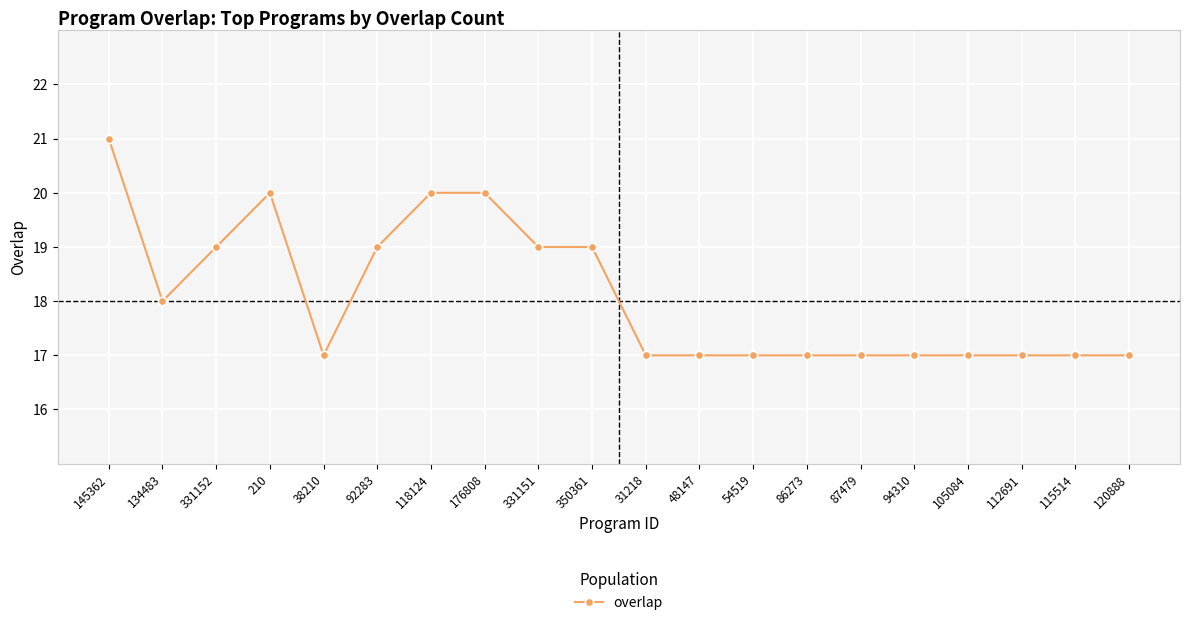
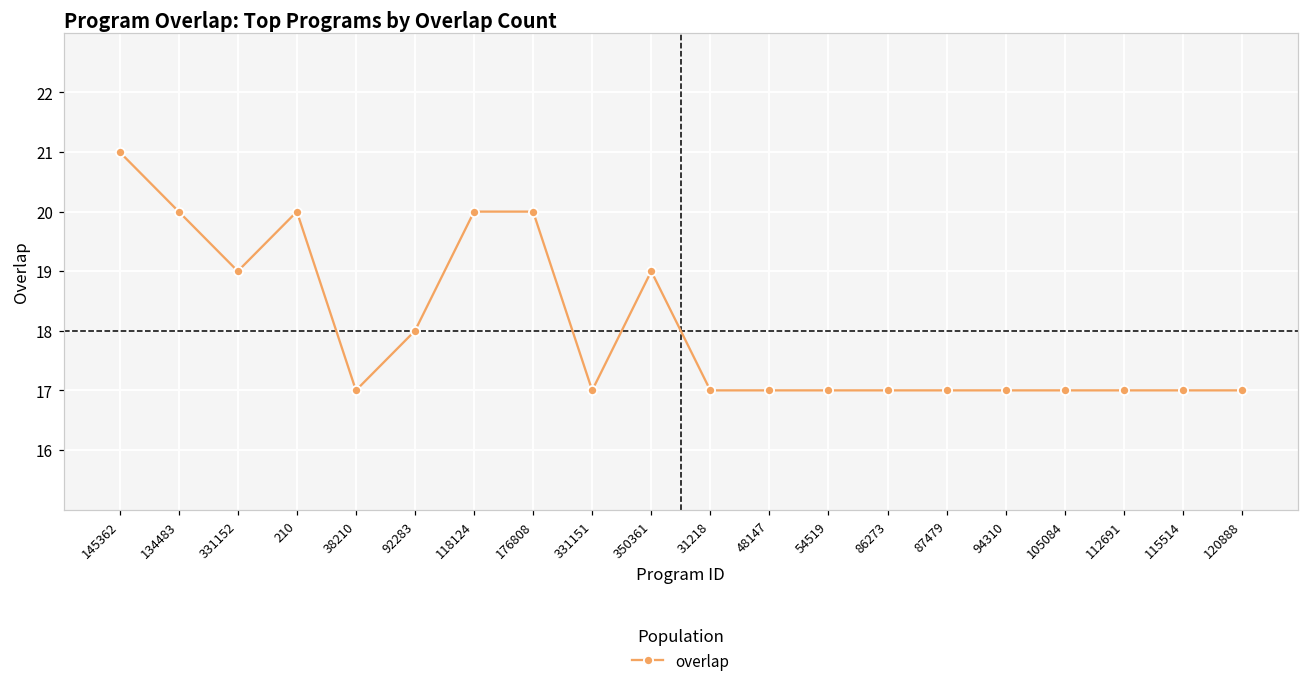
134483: 18 -> 20
92283: 19 -> 18
331151: 19 -> 17
